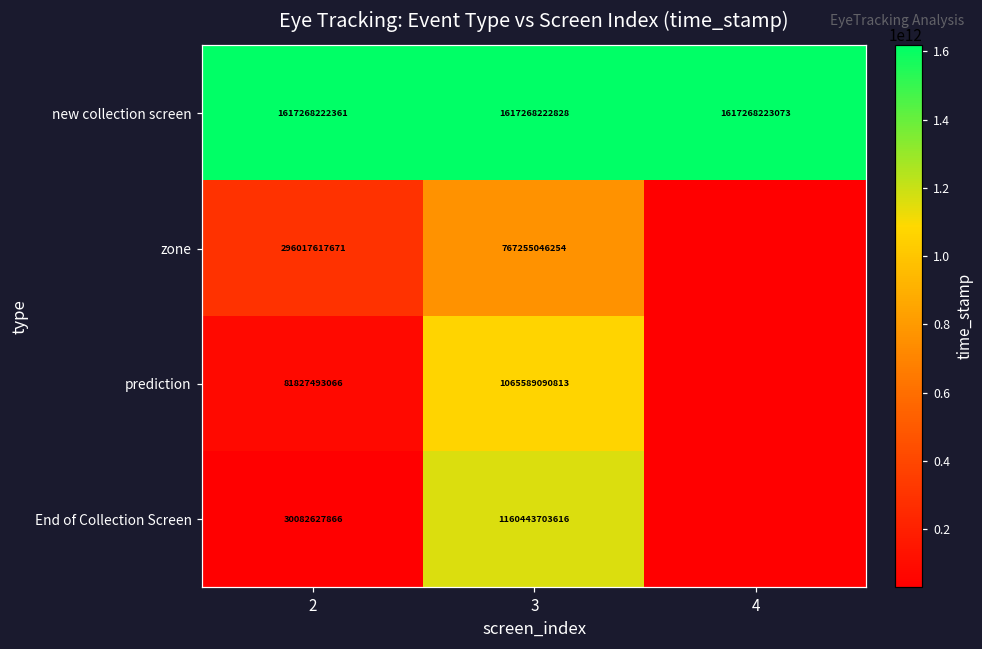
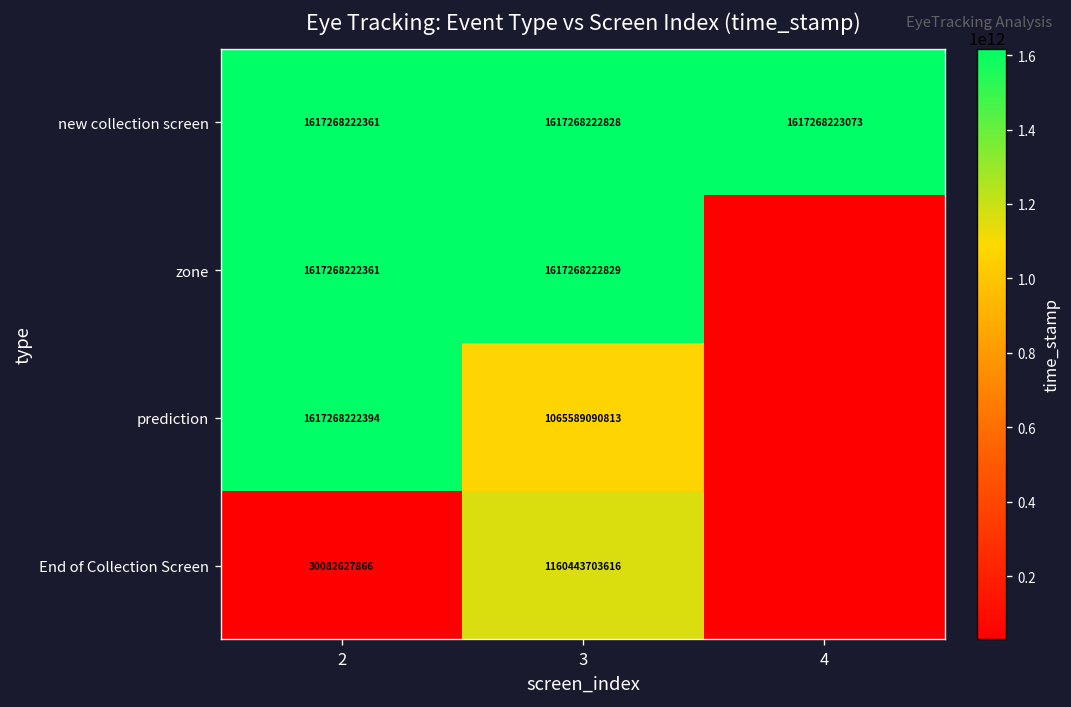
zone, 2: 296017617671 -> 1617268222361
zone, 3: 767255046254 -> 1617268222829
prediction, 2: 81827493066 -> 1617268222394
